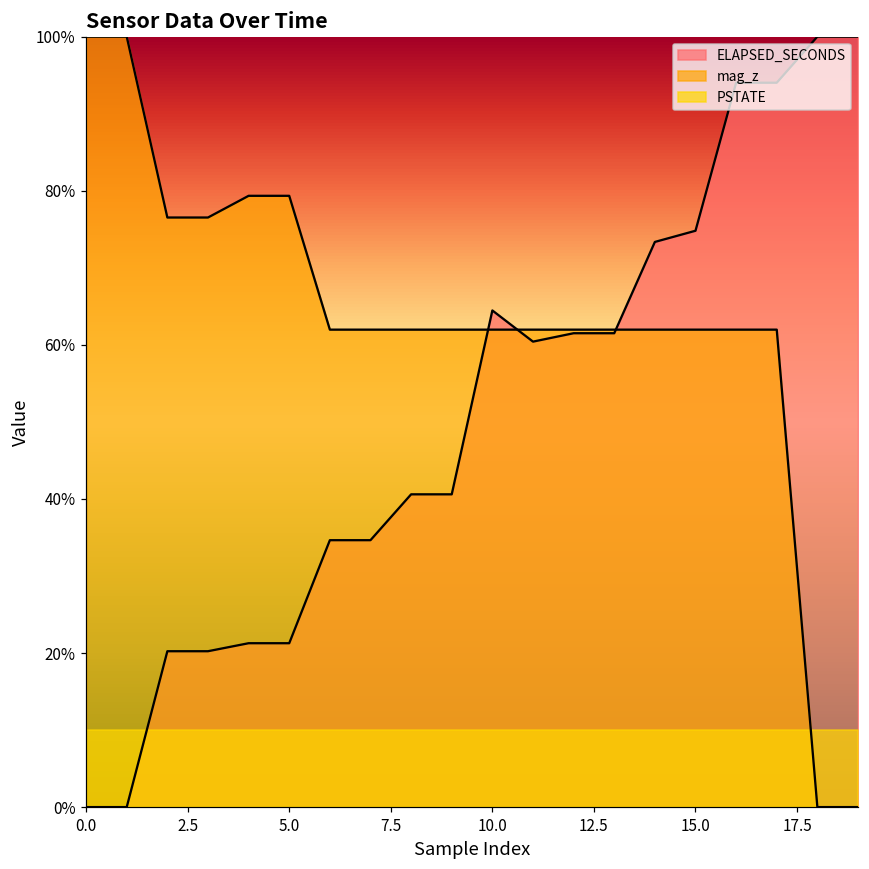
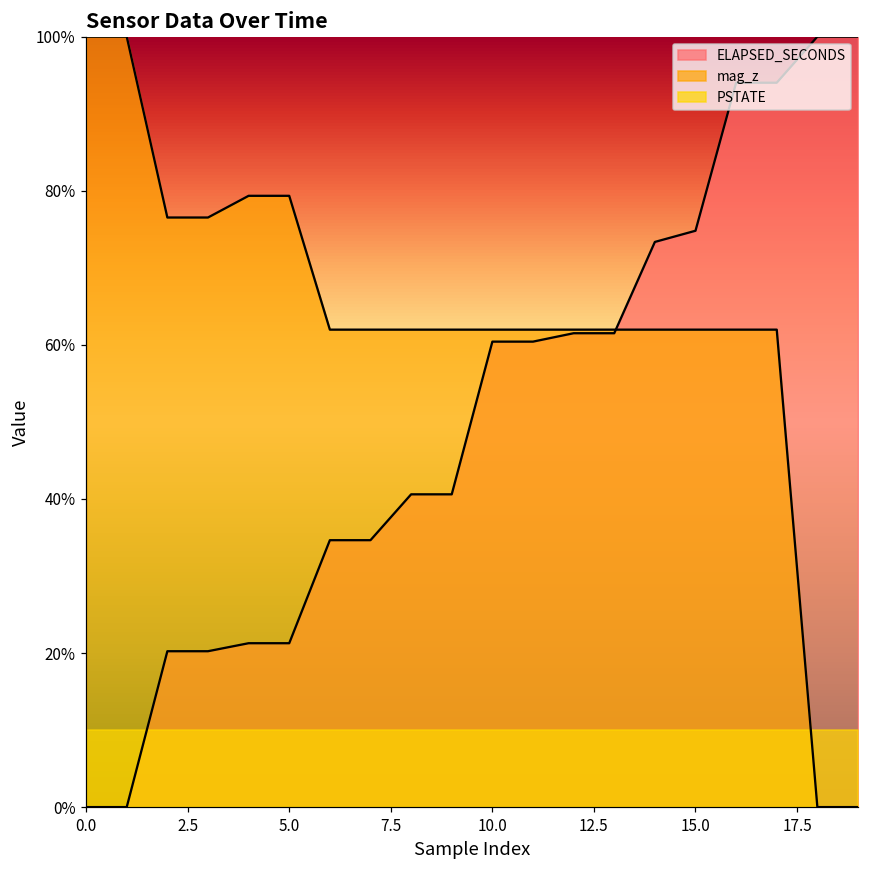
ELAPSED_SECONDS, 10.0: 64% -> 60%
